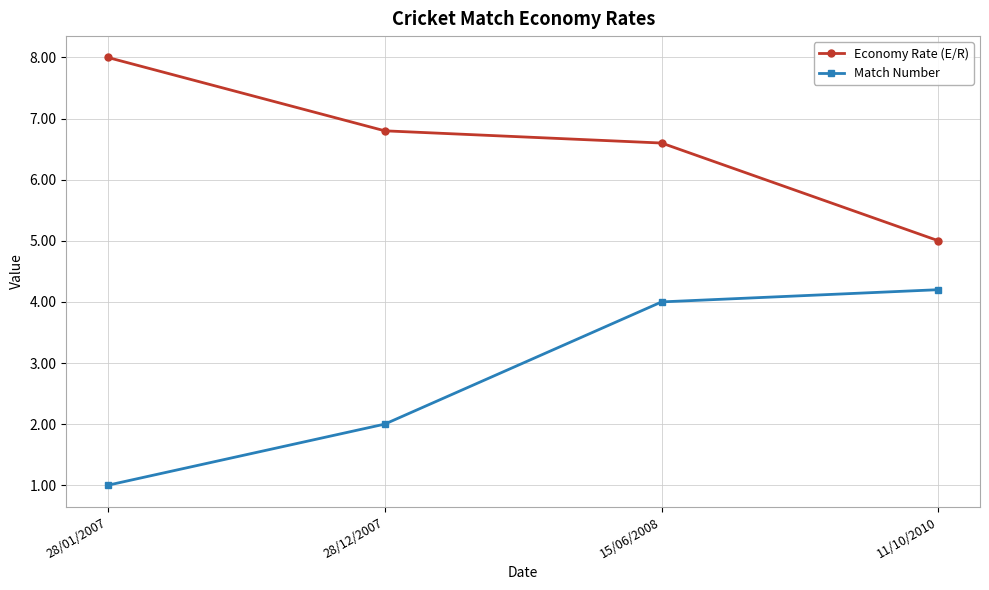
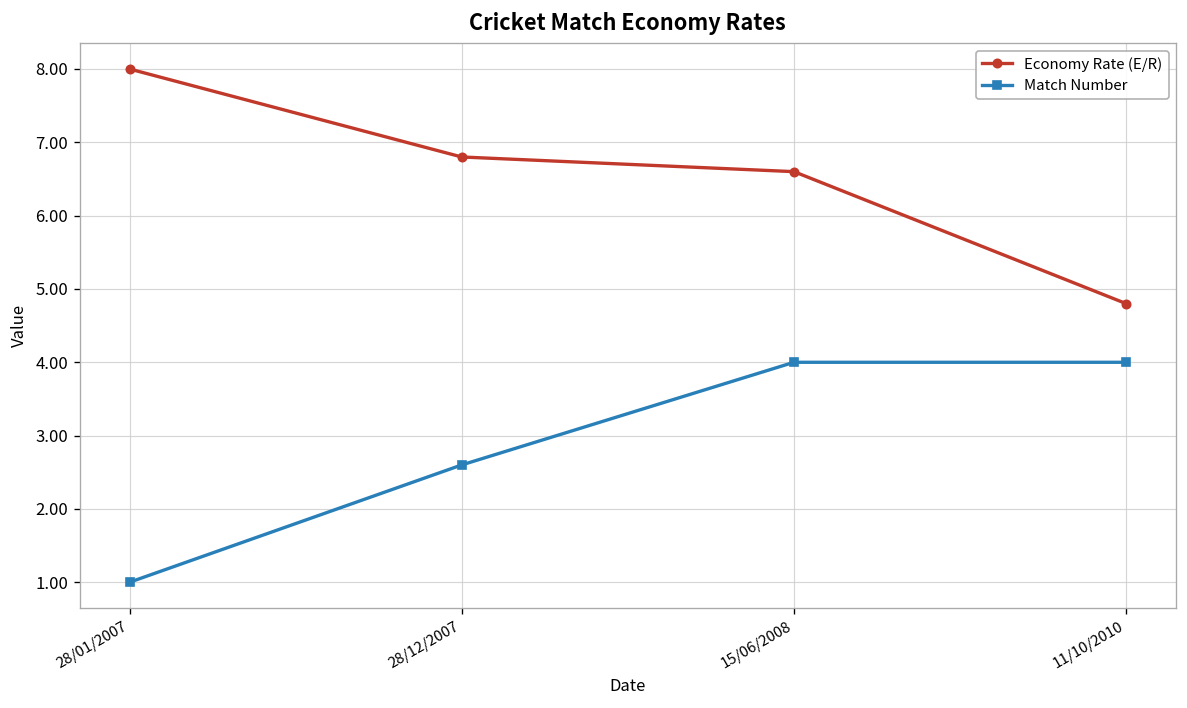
Match Number, 28/12/2007: 2.0 -> 2.6
Economy Rate (E/R), 11/10/2010: 5.0 -> 4.8
Match Number, 11/10/2010: 4.2 -> 4.0
